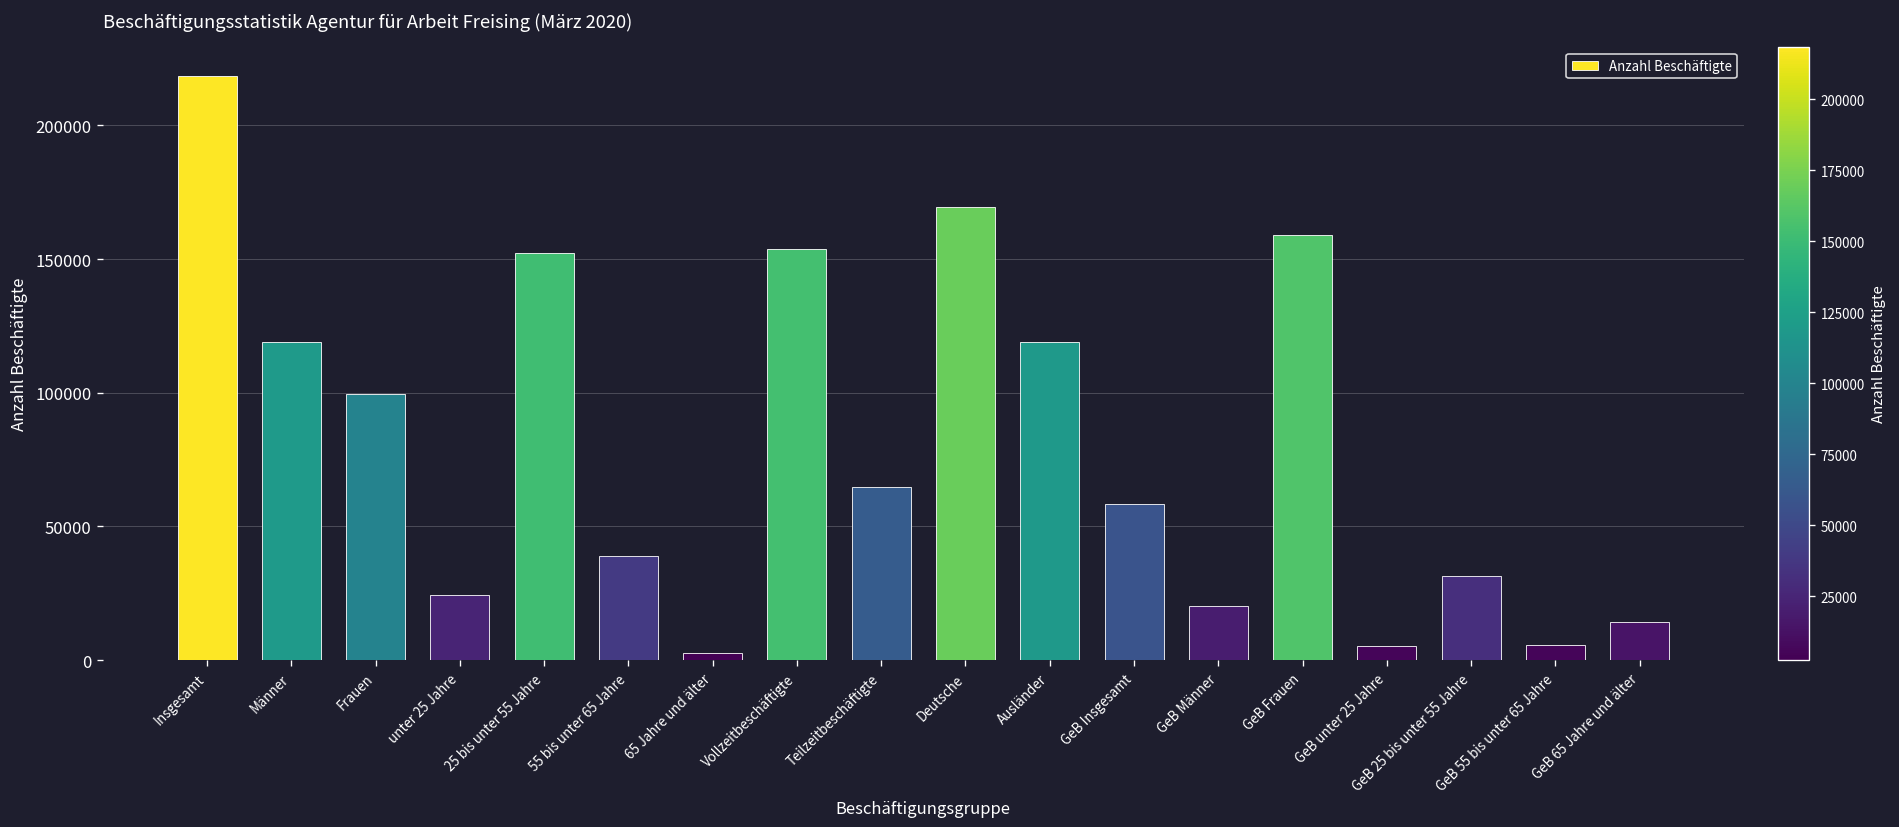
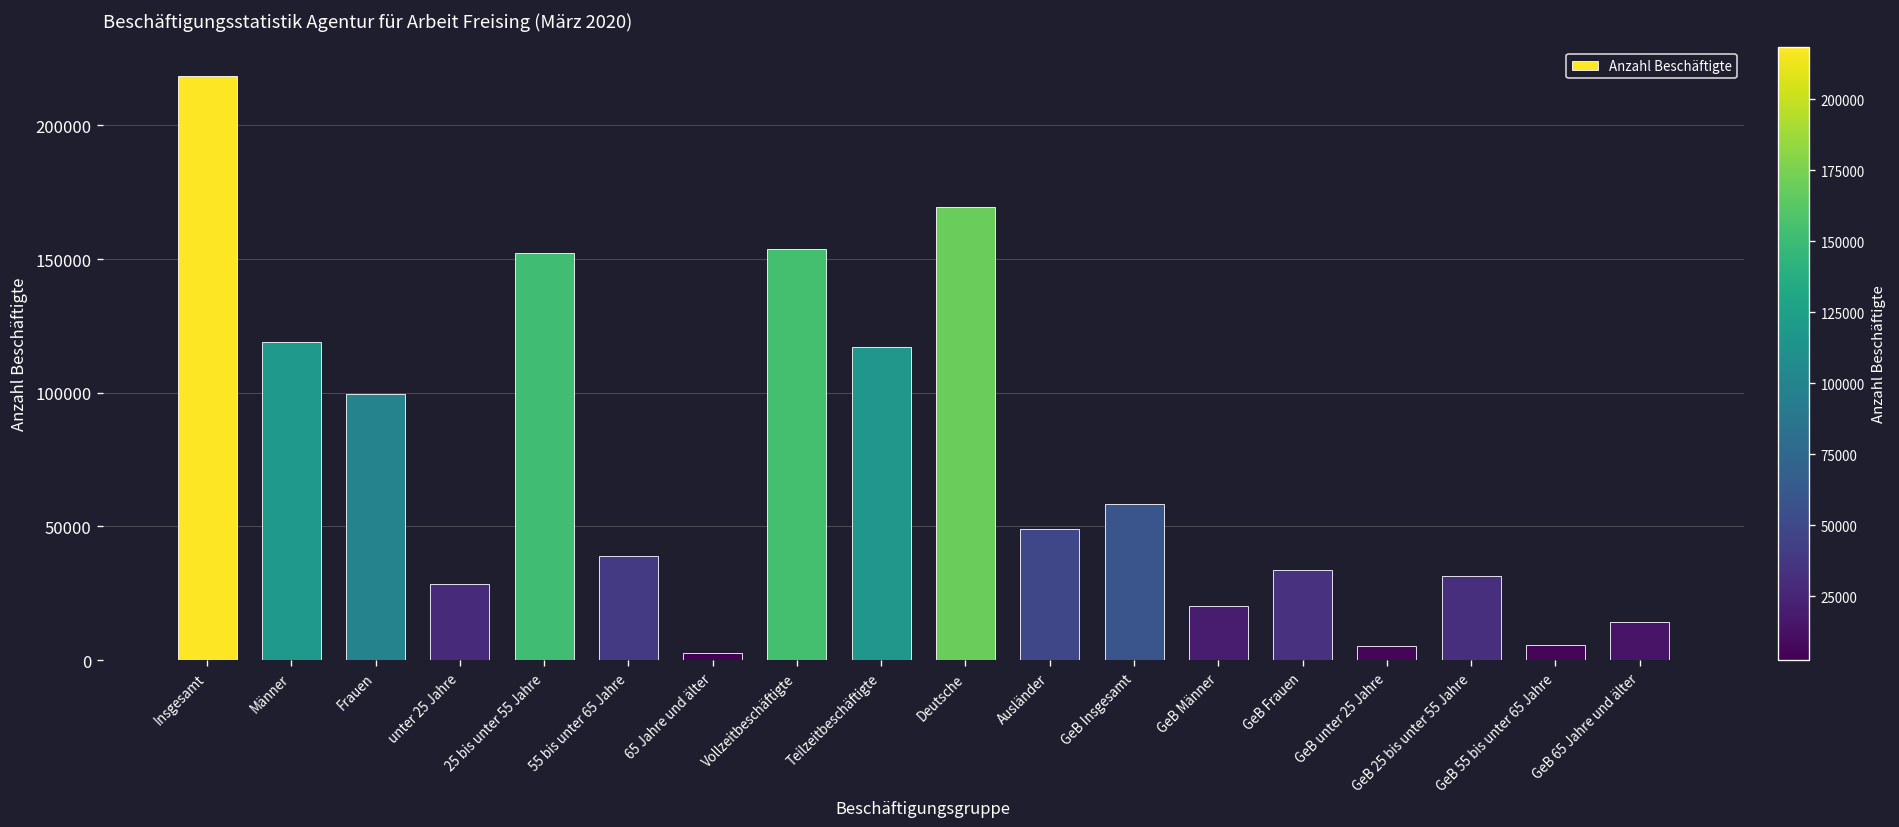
unter 25 Jahre: 24000 -> 28000
Teilzeitbeschäftigte: 65000 -> 117000
Ausländer: 119000 -> 49000
GeB Frauen: 159000 -> 33000
